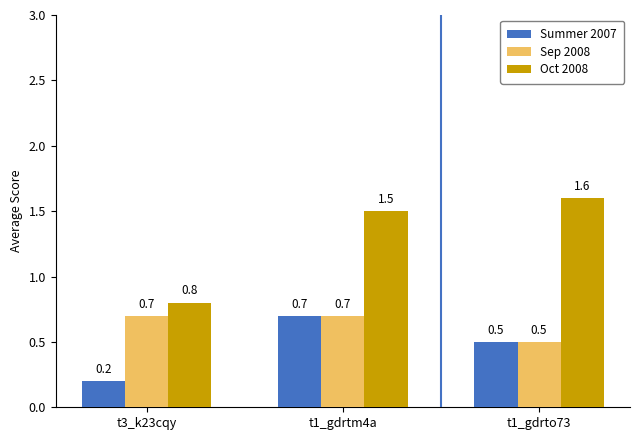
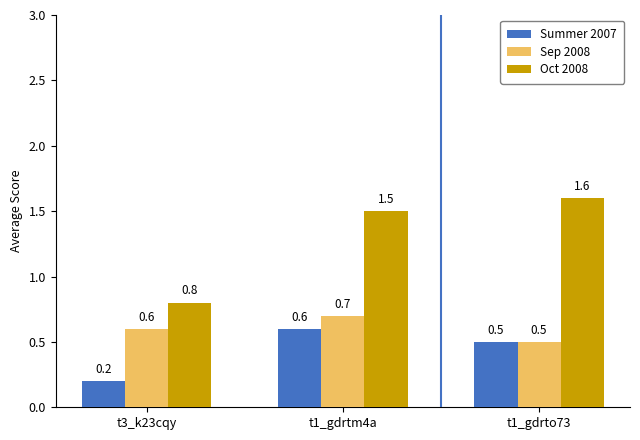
Sep 2008, t3_k23cqy: 0.7 -> 0.6
Summer 2007, t1_gdrtm4a: 0.7 -> 0.6
